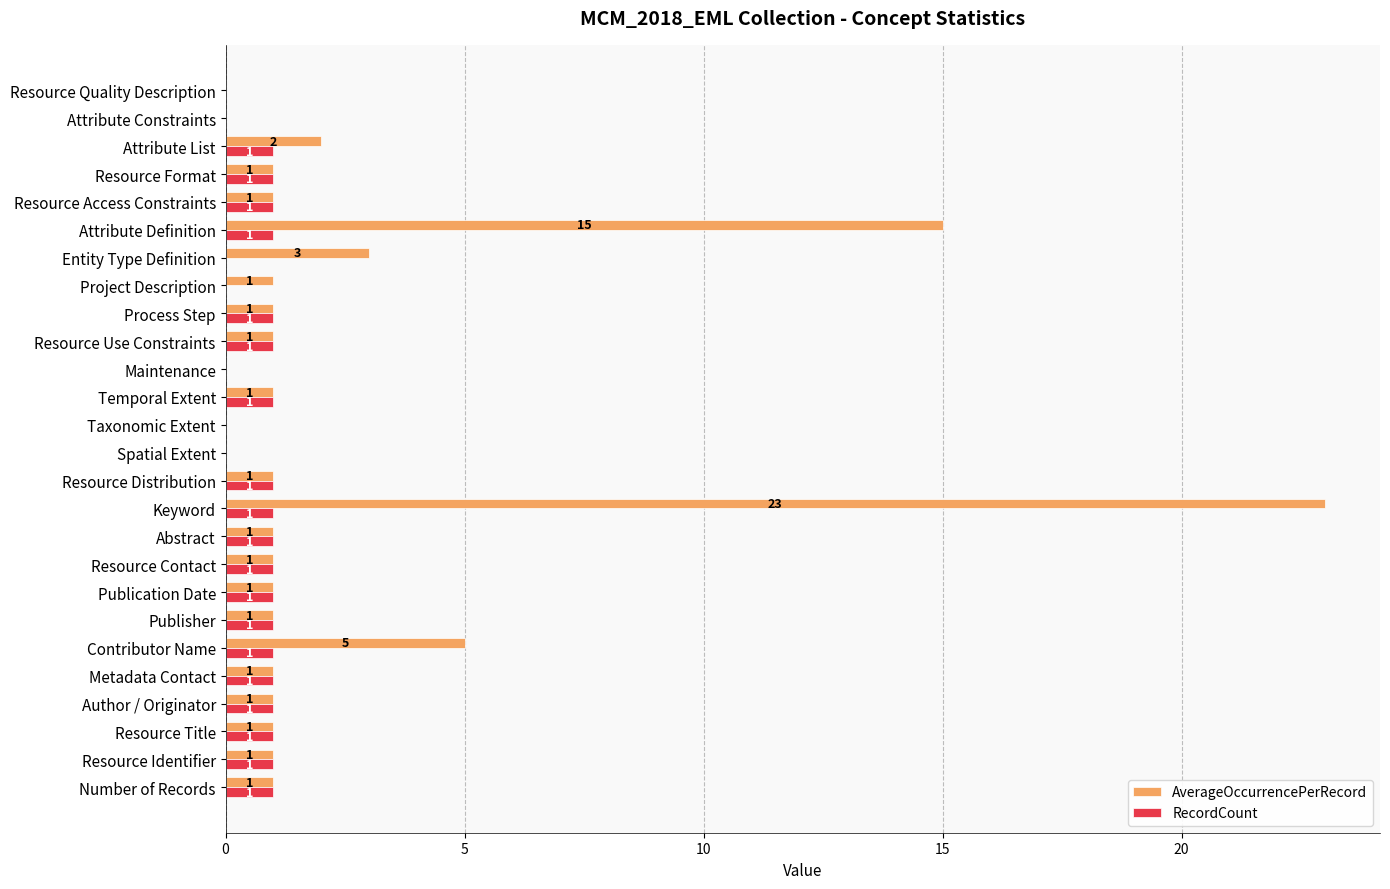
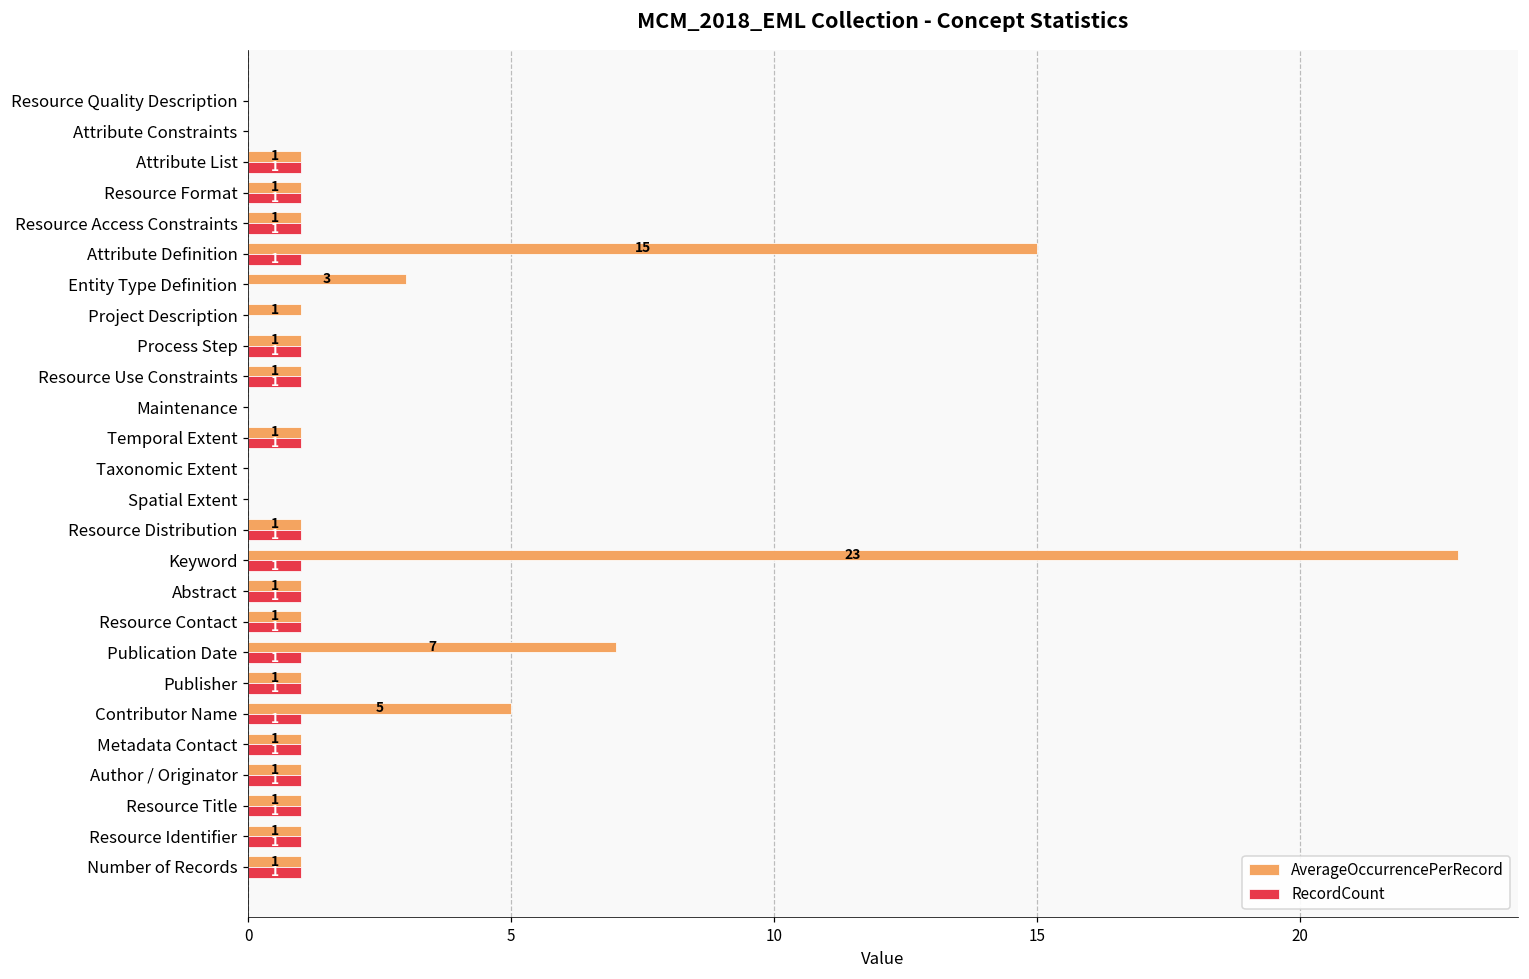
AverageOccurrencePerRecord, Attribute List: 2 -> 1
AverageOccurrencePerRecord, Publication Date: 1 -> 7
